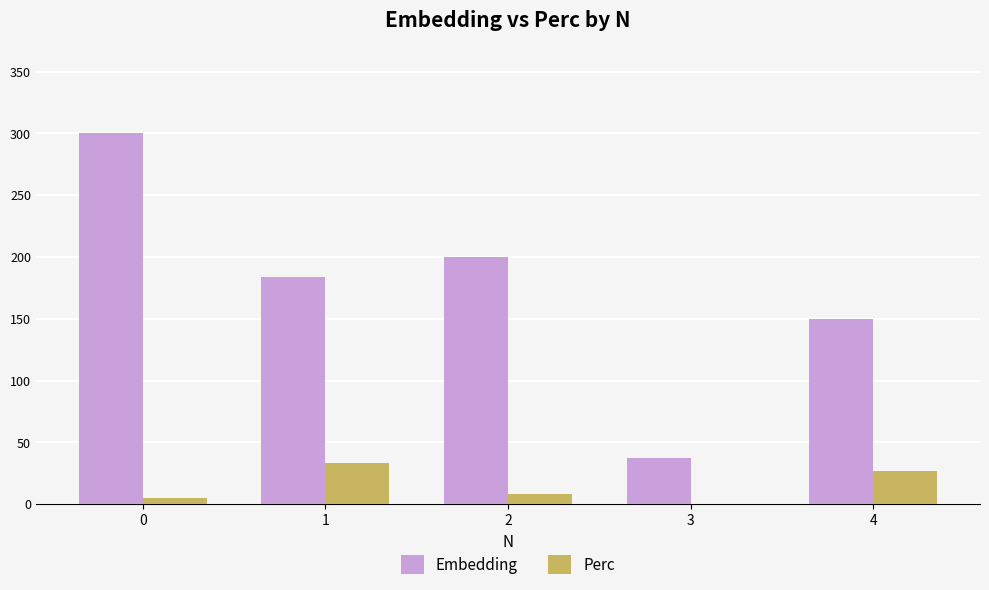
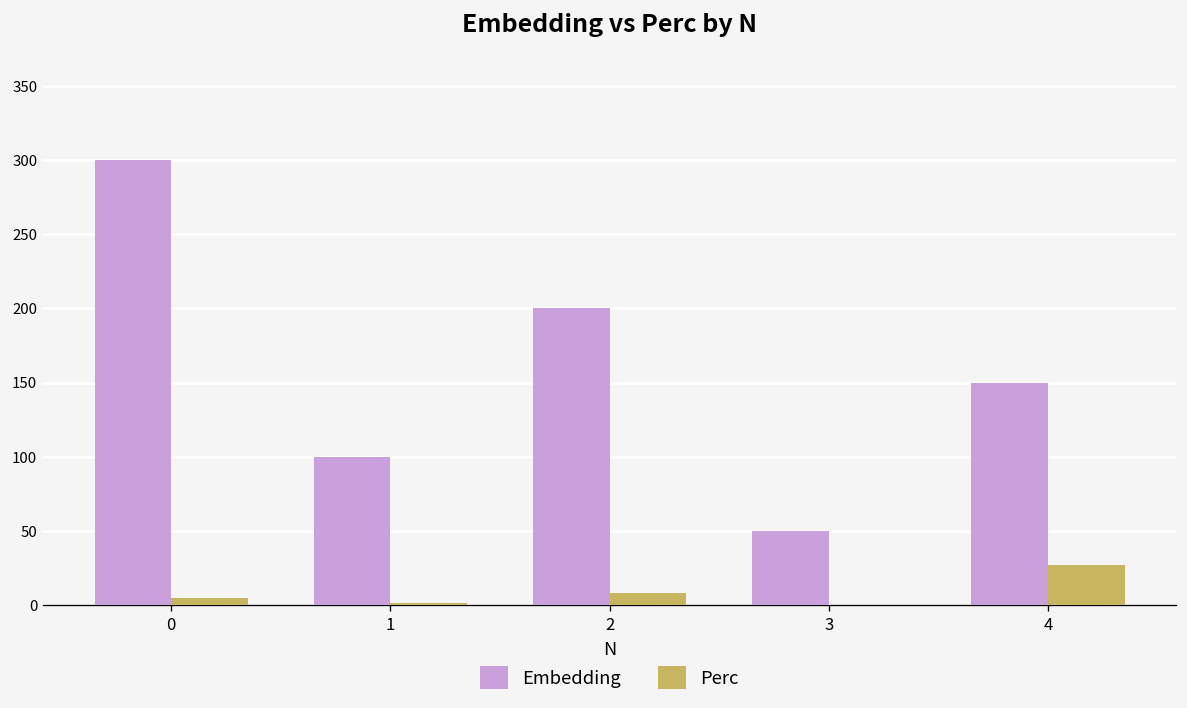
Embedding, 1: 184 -> 100
Perc, 1: 33 -> 1
Embedding, 3: 37 -> 50
